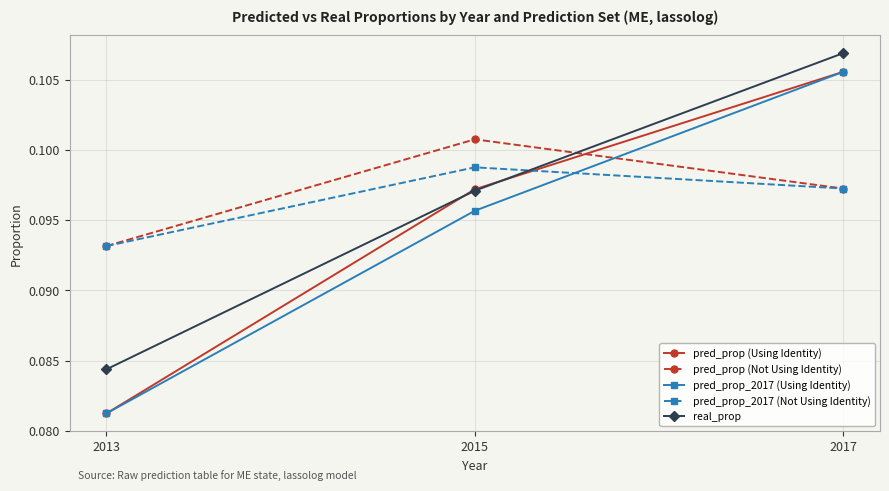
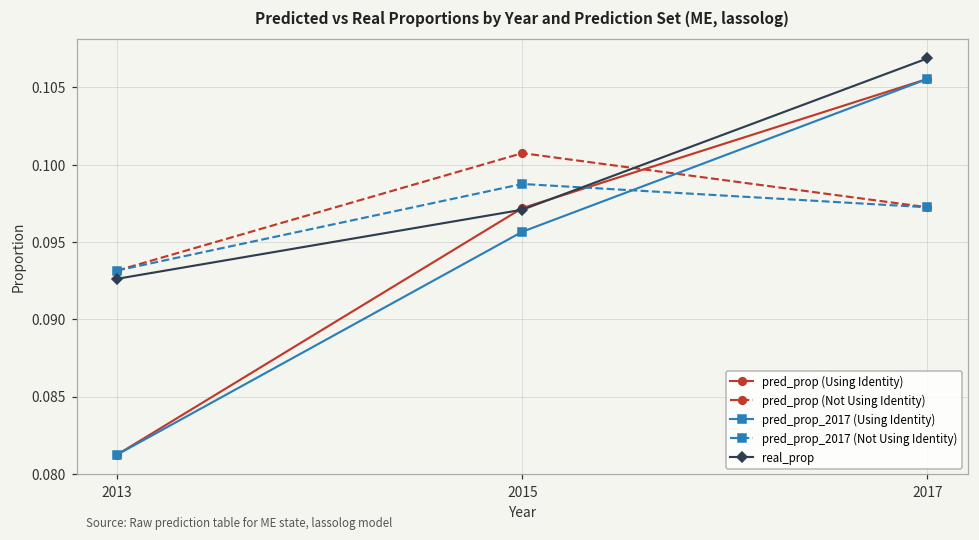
real_prop, 2013: 0.0844 -> 0.0926
